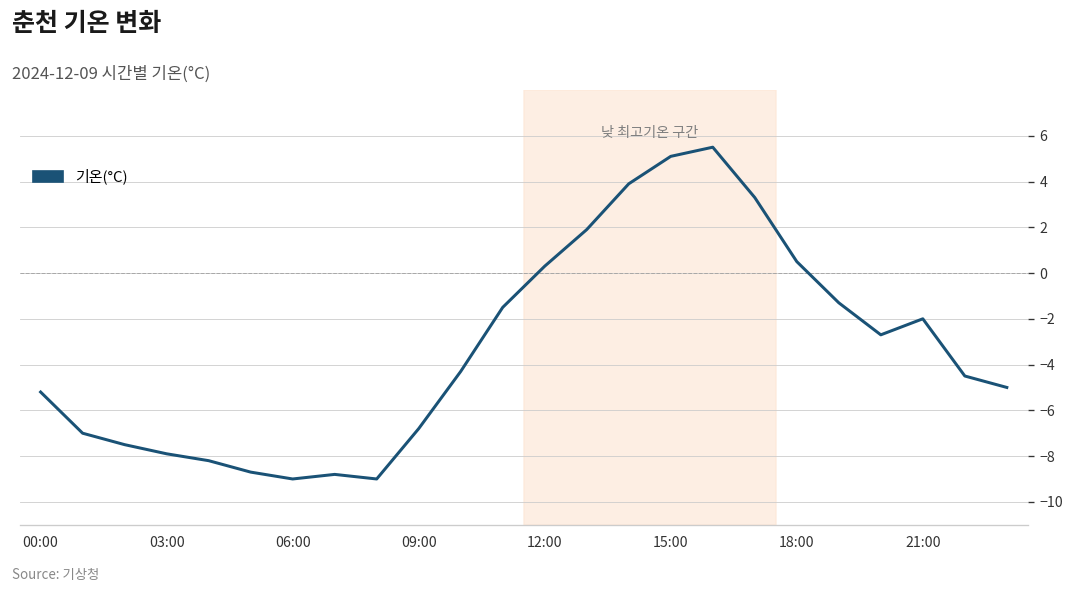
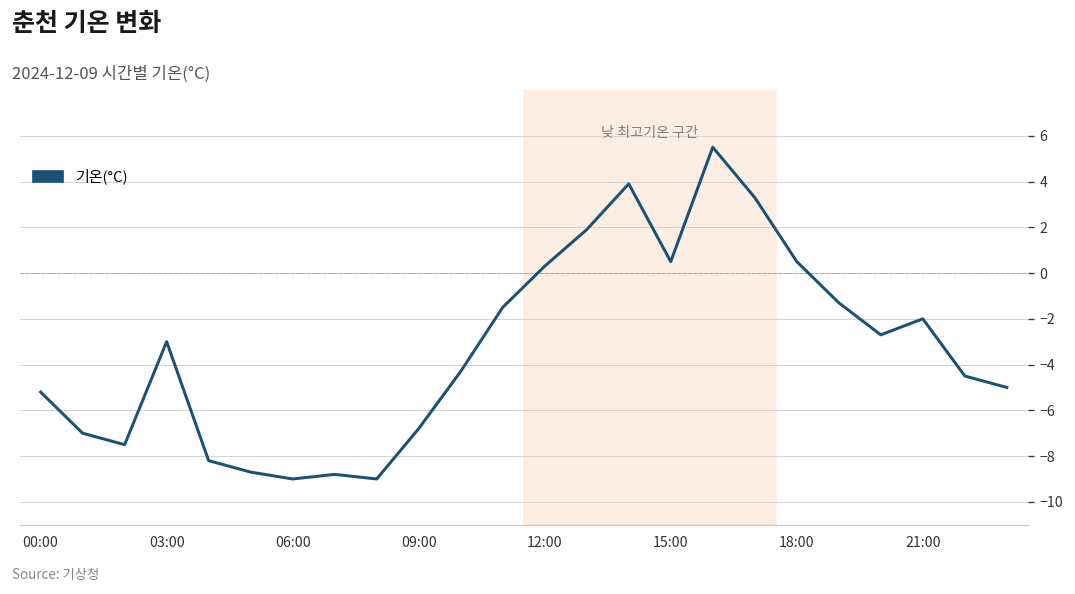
03:00: -7.9 -> -3.0
15:00: 5.1 -> 0.5
